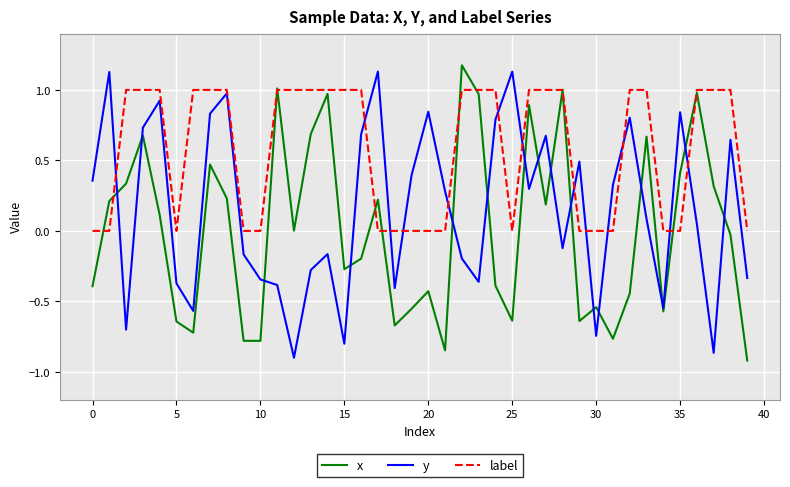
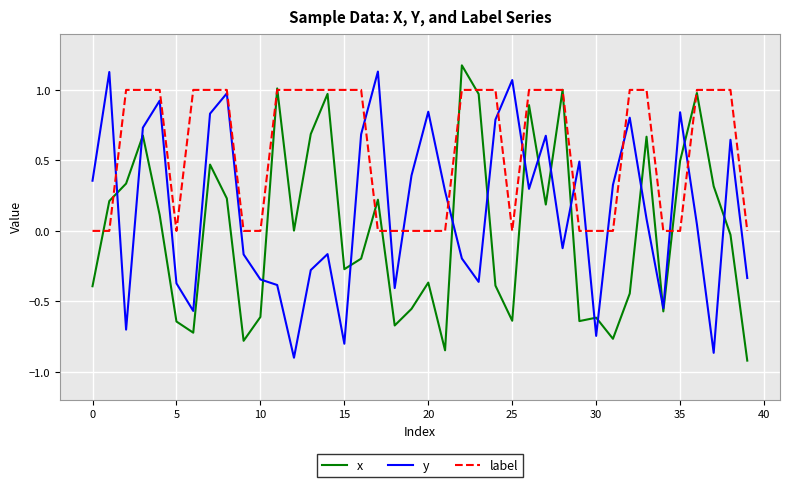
x, 10: -0.78 -> -0.61
x, 20: -0.43 -> -0.37
y, 25: 1.13 -> 1.07
x, 30: -0.54 -> -0.62
x, 35: 0.41 -> 0.50
